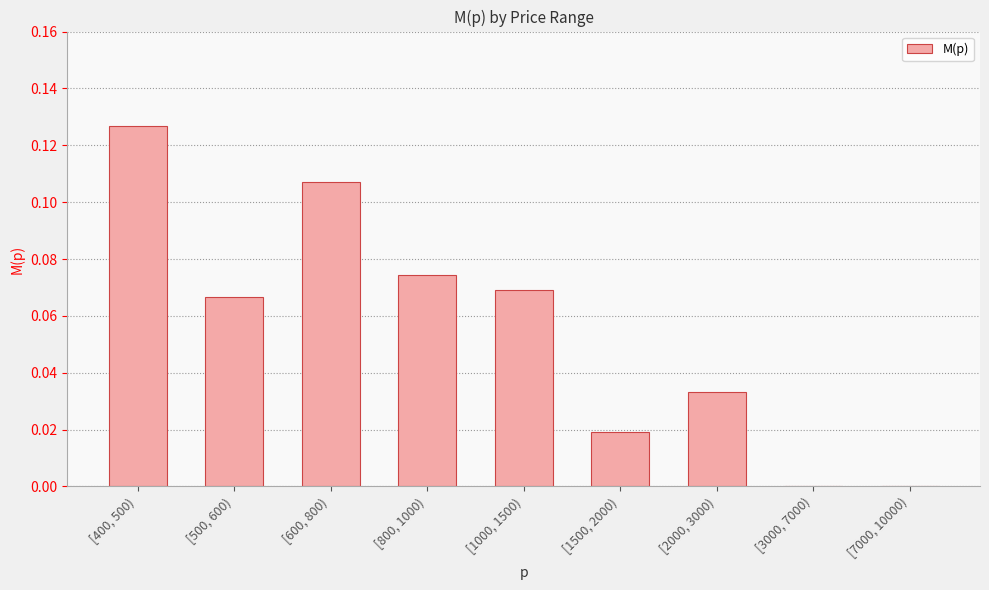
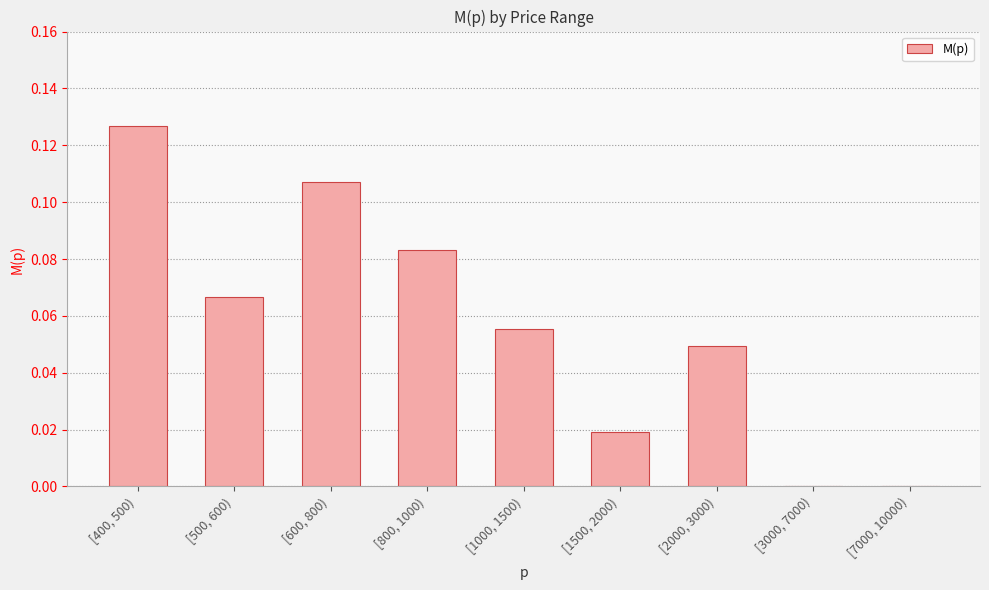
[800, 1000): 0.074 -> 0.083
[1000, 1500): 0.069 -> 0.055
[2000, 3000): 0.033 -> 0.049
